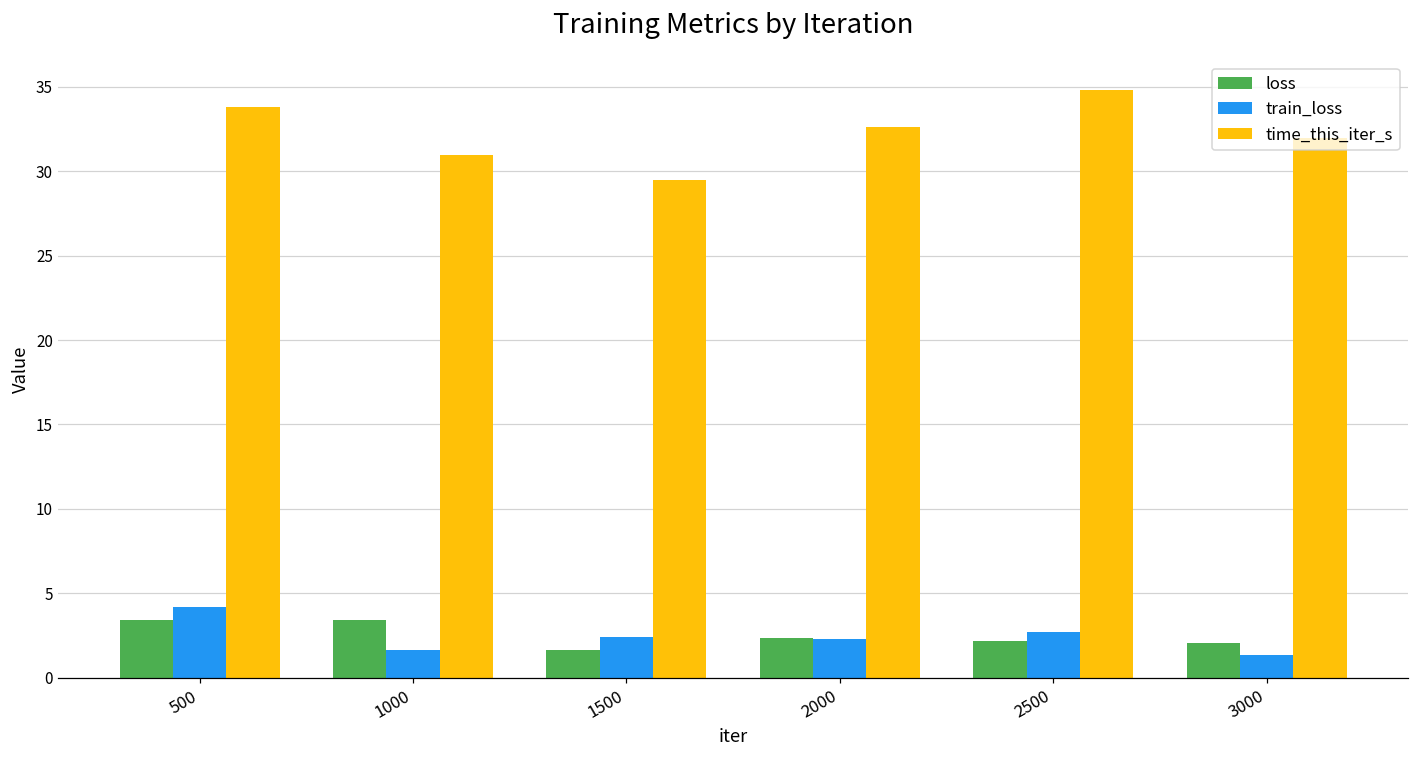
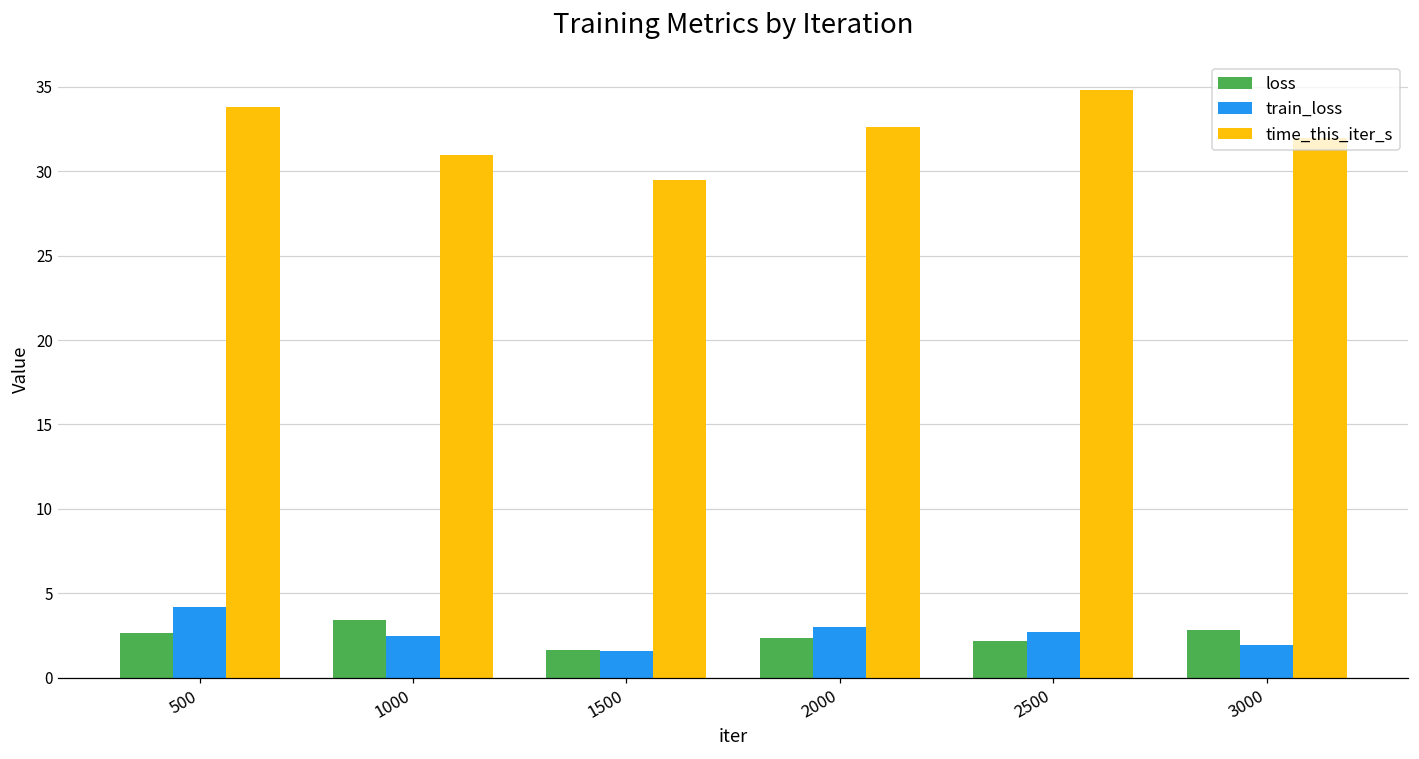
loss, 500: 3.4 -> 2.6
train_loss, 1000: 1.7 -> 2.5
train_loss, 1500: 2.4 -> 1.6
train_loss, 2000: 2.3 -> 3.0
loss, 3000: 2.0 -> 2.8
train_loss, 3000: 1.3 -> 1.9
